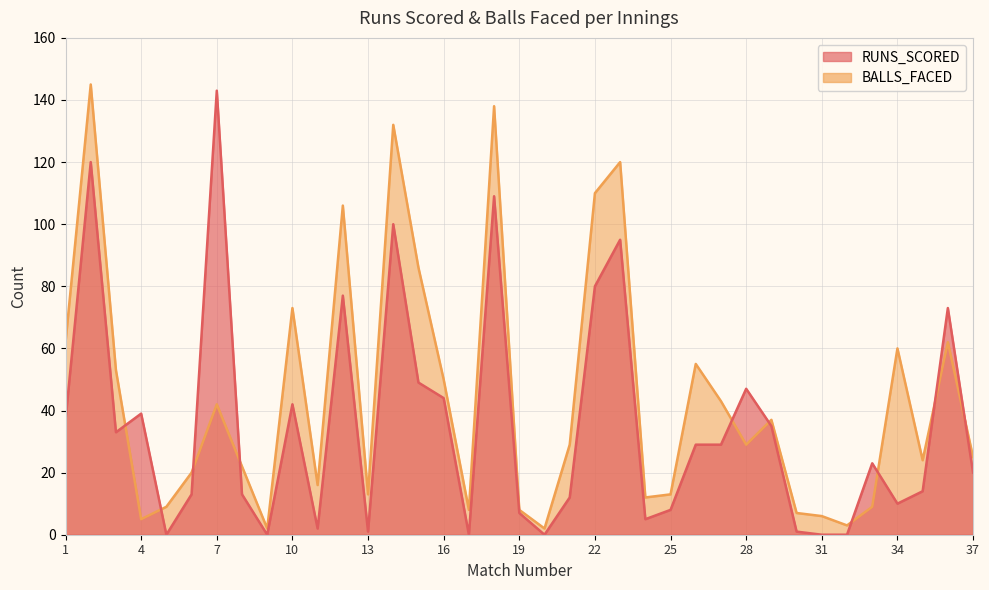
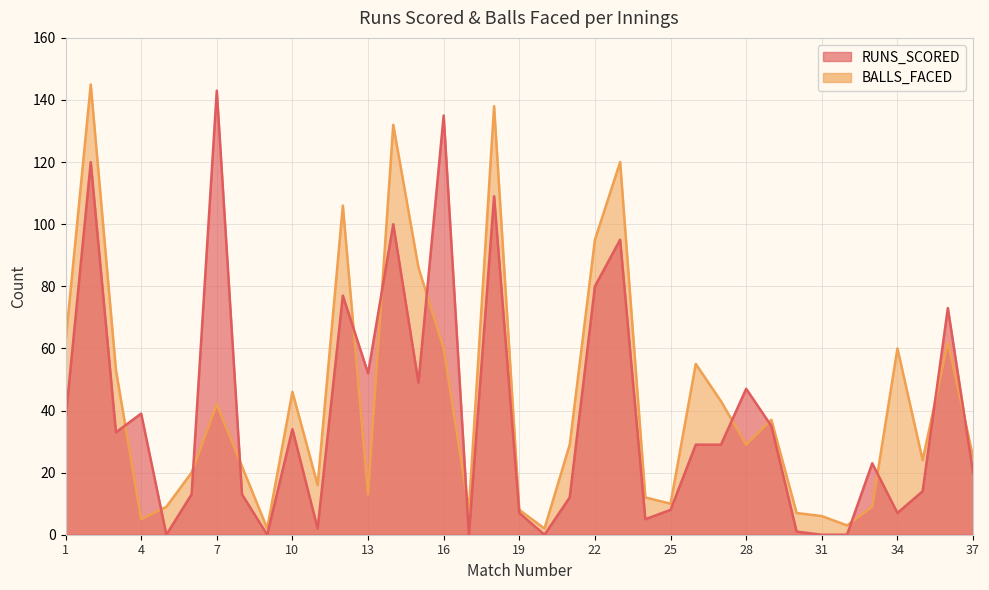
BALLS_FACED, 10: 73 -> 46
RUNS_SCORED, 10: 42 -> 34
RUNS_SCORED, 13: 1 -> 52
BALLS_FACED, 16: 50 -> 60
RUNS_SCORED, 16: 44 -> 135
BALLS_FACED, 22: 110 -> 95
BALLS_FACED, 25: 13 -> 10
RUNS_SCORED, 34: 10 -> 7
